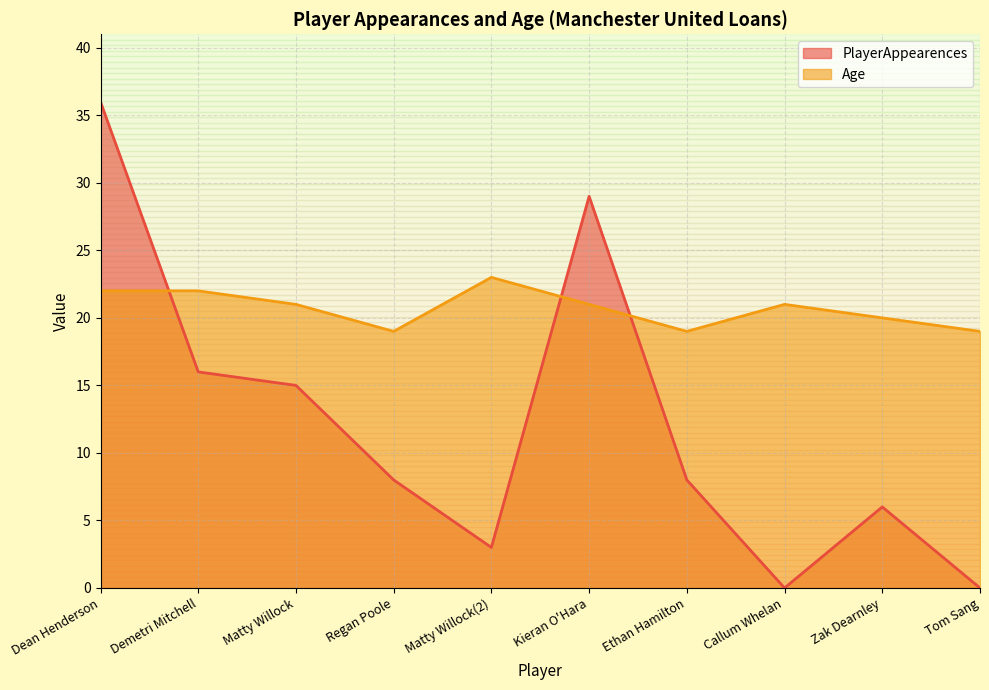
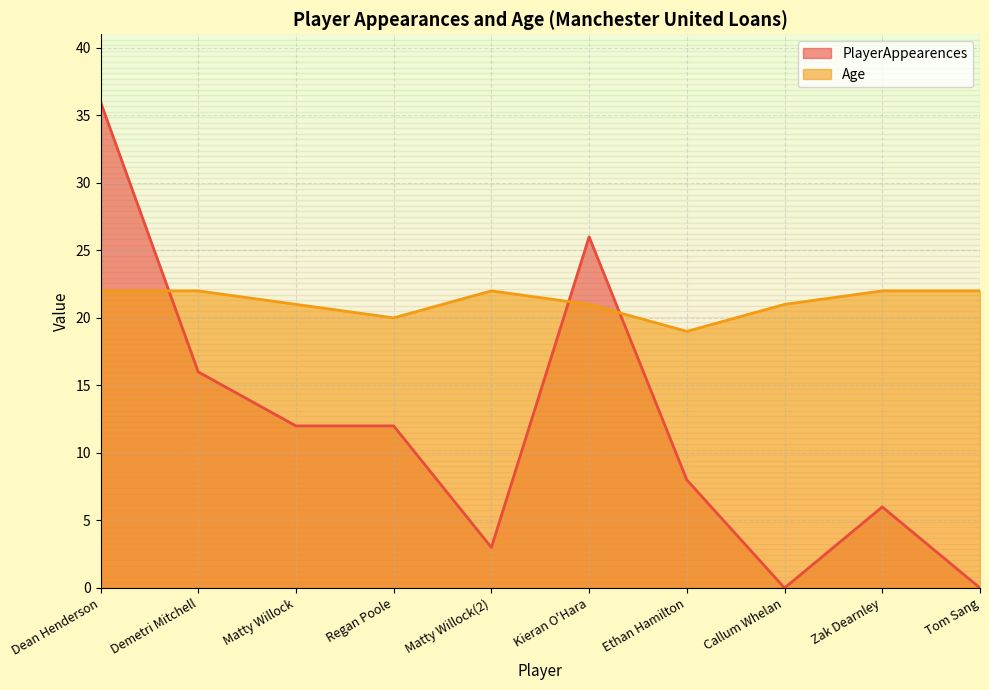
PlayerAppearences, Matty Willock: 15 -> 12
PlayerAppearences, Regan Poole: 8 -> 12
Age, Regan Poole: 19 -> 20
Age, Matty Willock(2): 23 -> 22
PlayerAppearences, Kieran O'Hara: 29 -> 26
Age, Zak Dearnley: 20 -> 22
Age, Tom Sang: 19 -> 22
